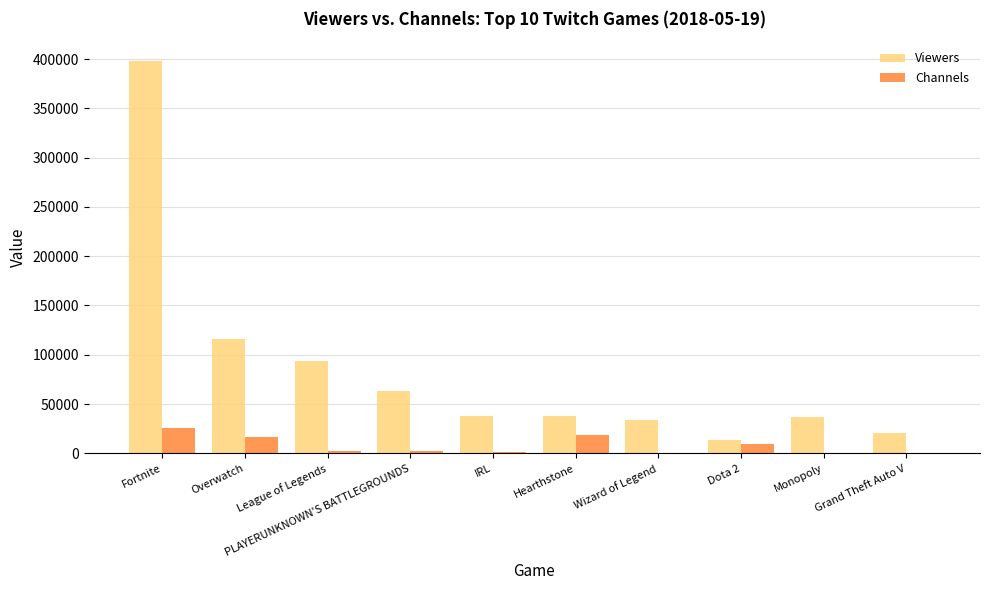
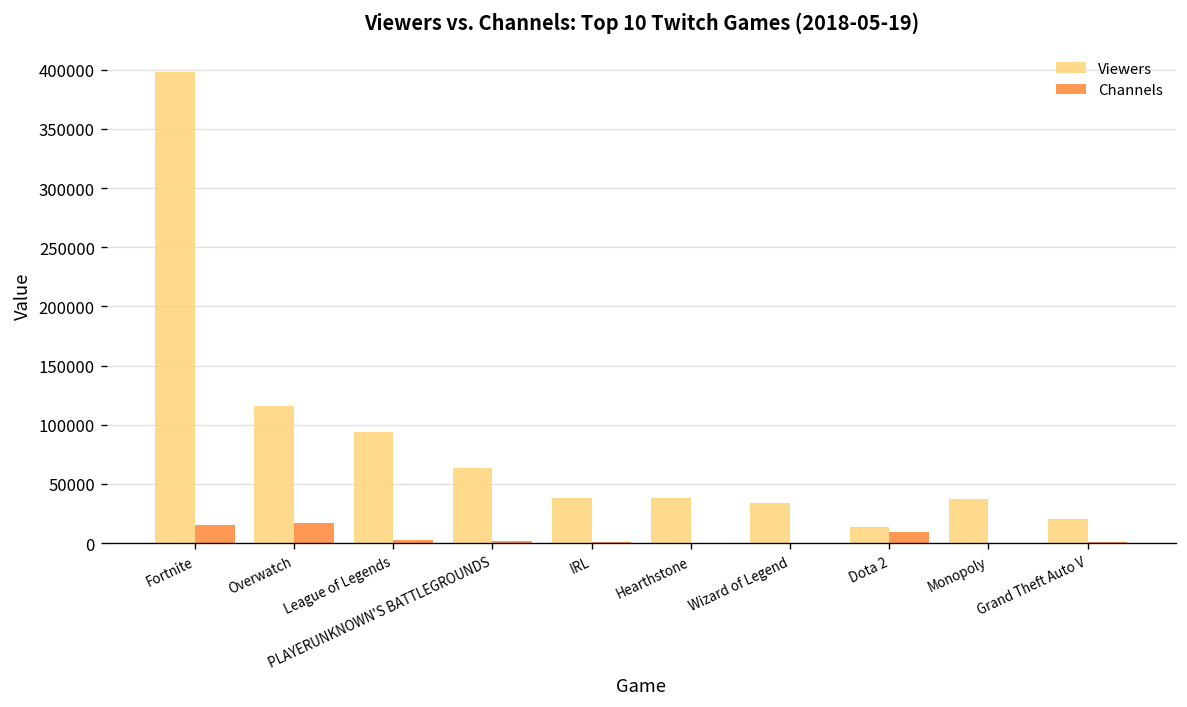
Channels, Fortnite: 30000 -> 10000
Channels, Hearthstone: 20000 -> 0
